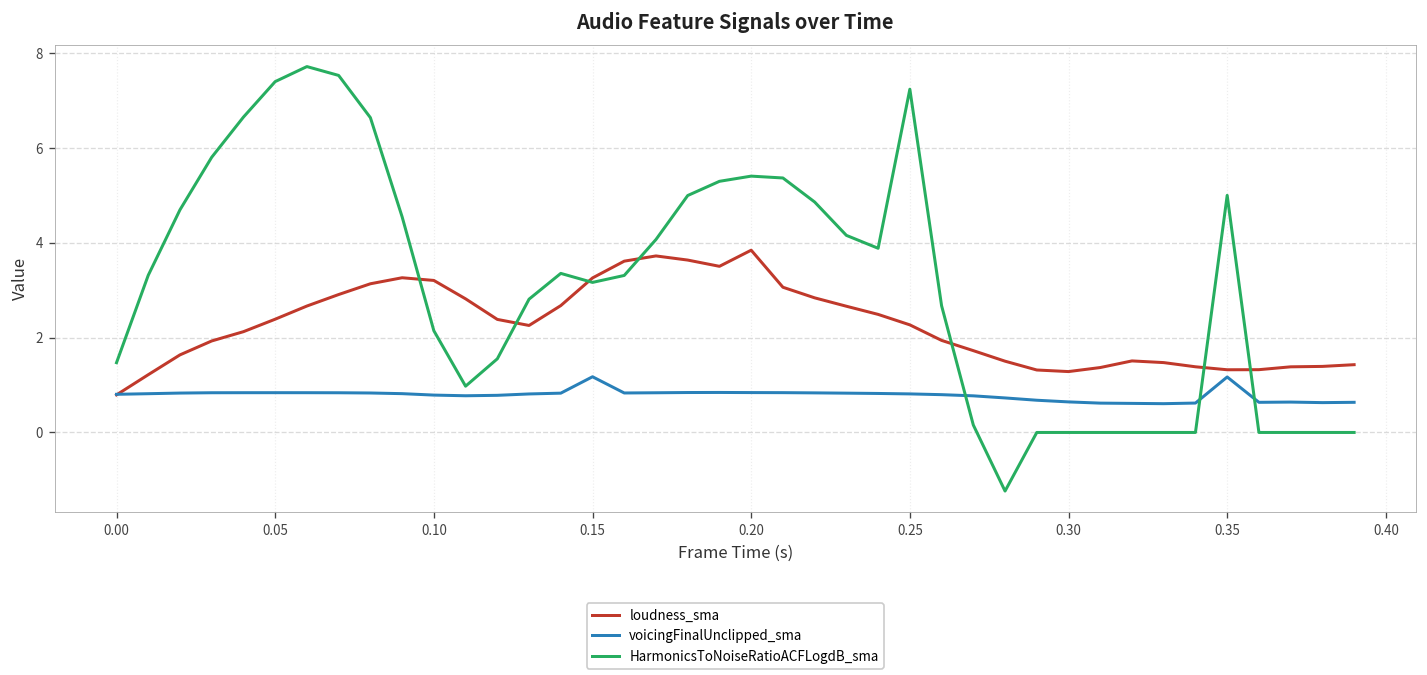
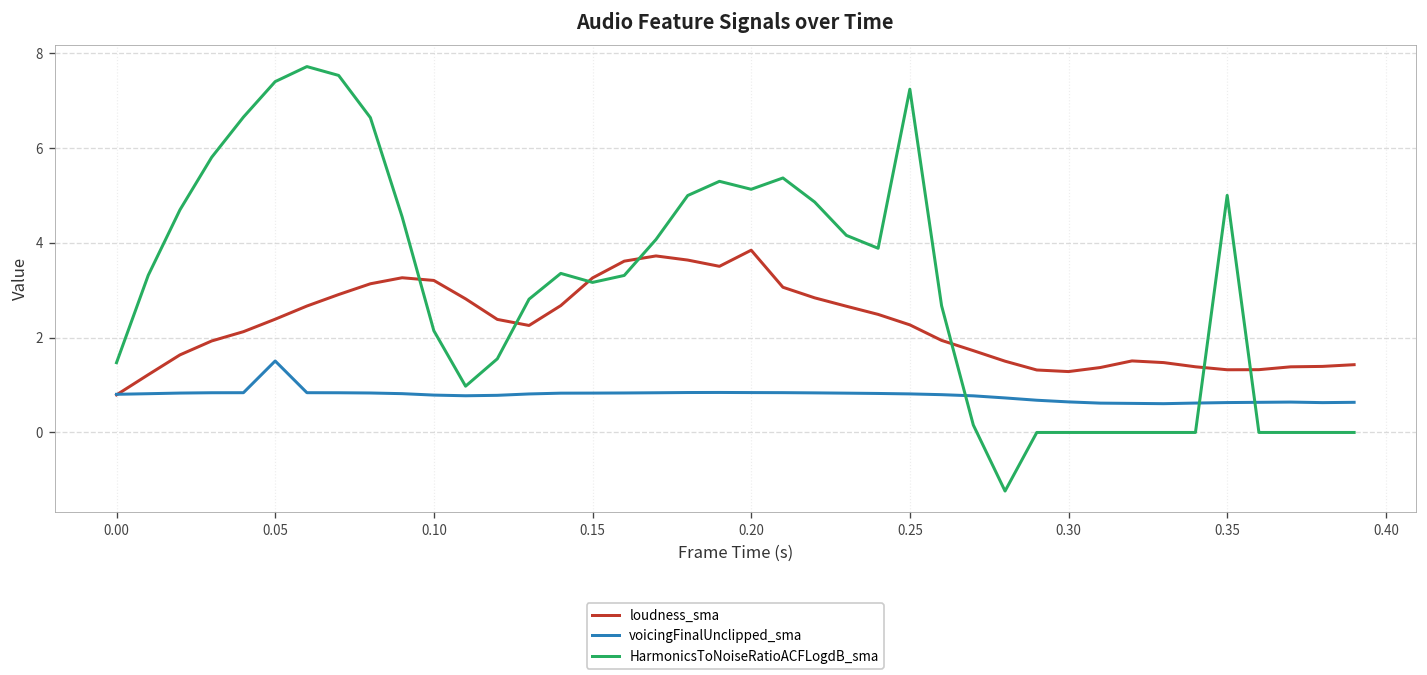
voicingFinalUnclipped_sma, 0.05: 0.8 -> 1.5
voicingFinalUnclipped_sma, 0.15: 1.2 -> 0.8
HarmonicsToNoiseRatioACFLogdB_sma, 0.20: 5.4 -> 5.1
voicingFinalUnclipped_sma, 0.35: 1.2 -> 0.6
